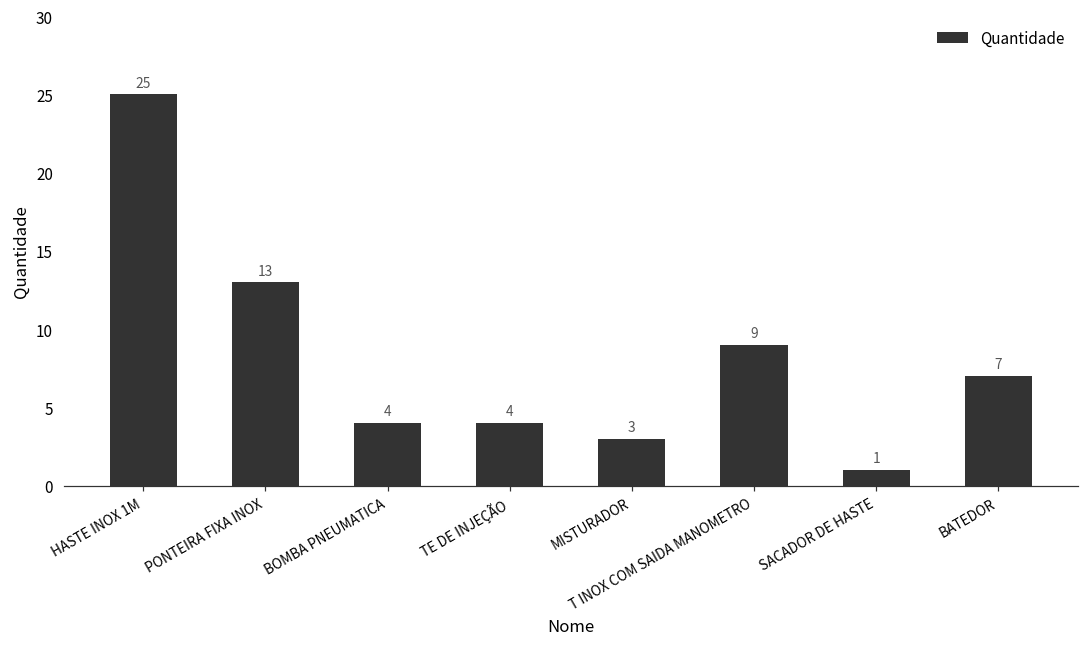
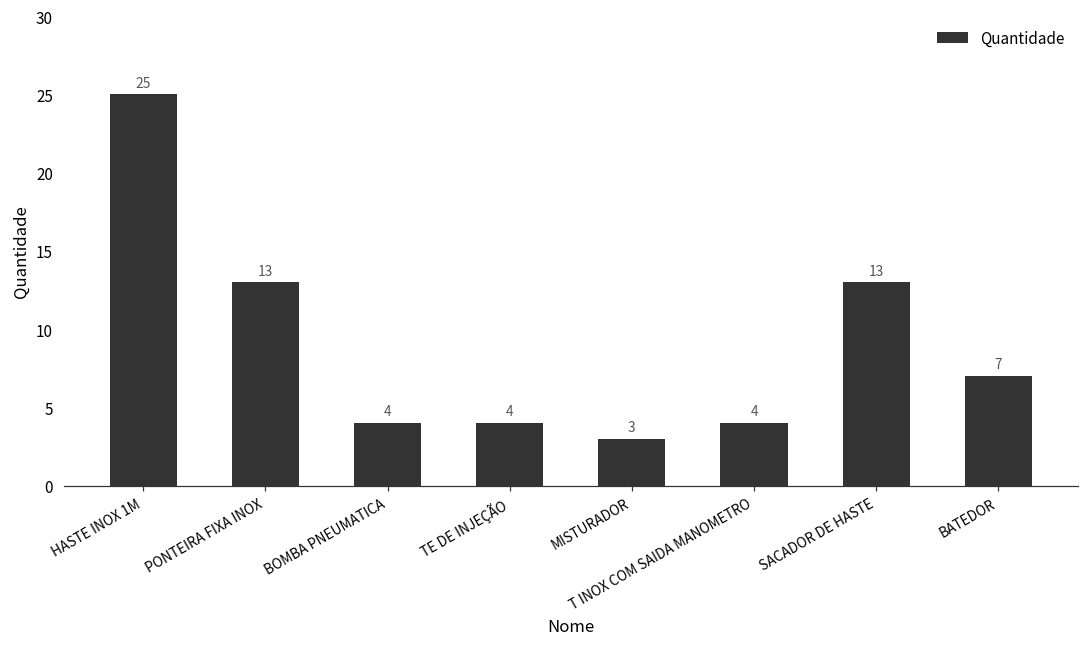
T INOX COM SAIDA MANOMETRO: 9 -> 4
SACADOR DE HASTE: 1 -> 13
